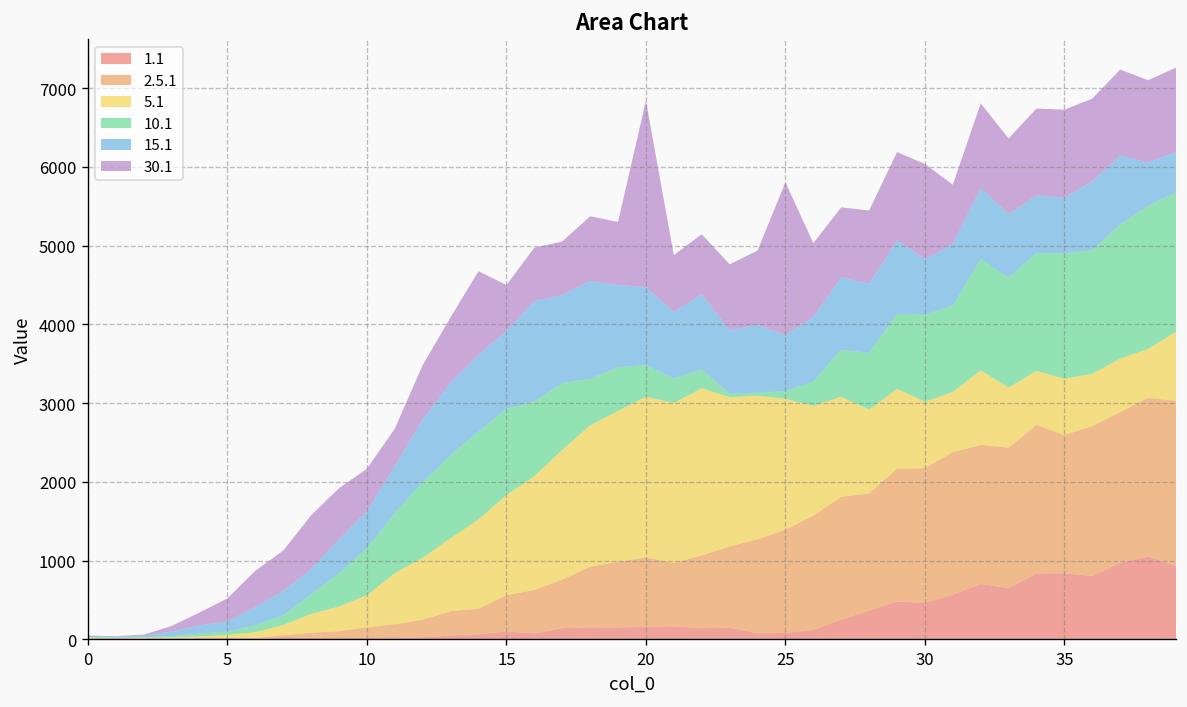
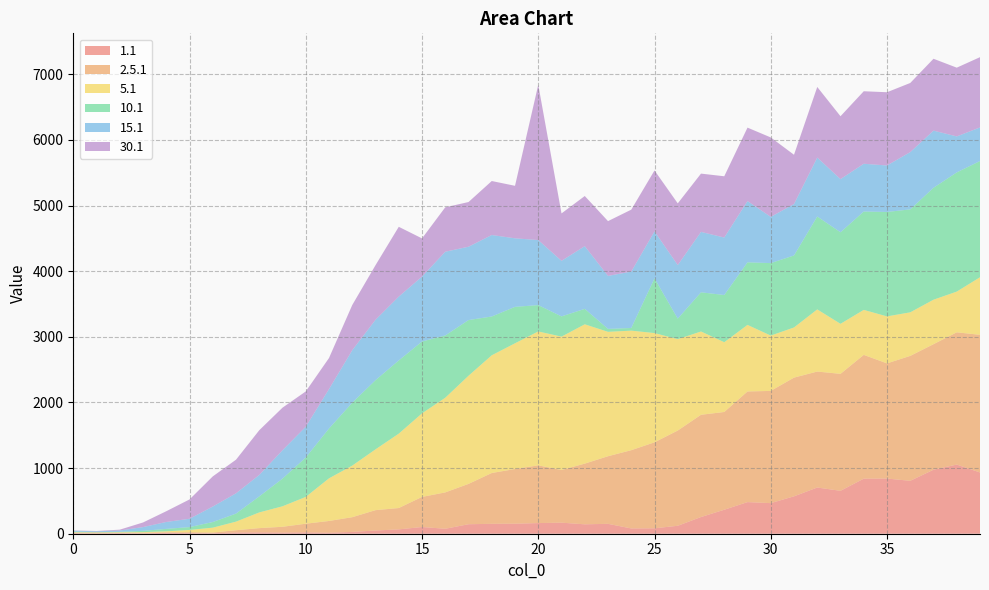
10.1, 25: 100 -> 800
30.1, 25: 1900 -> 900
